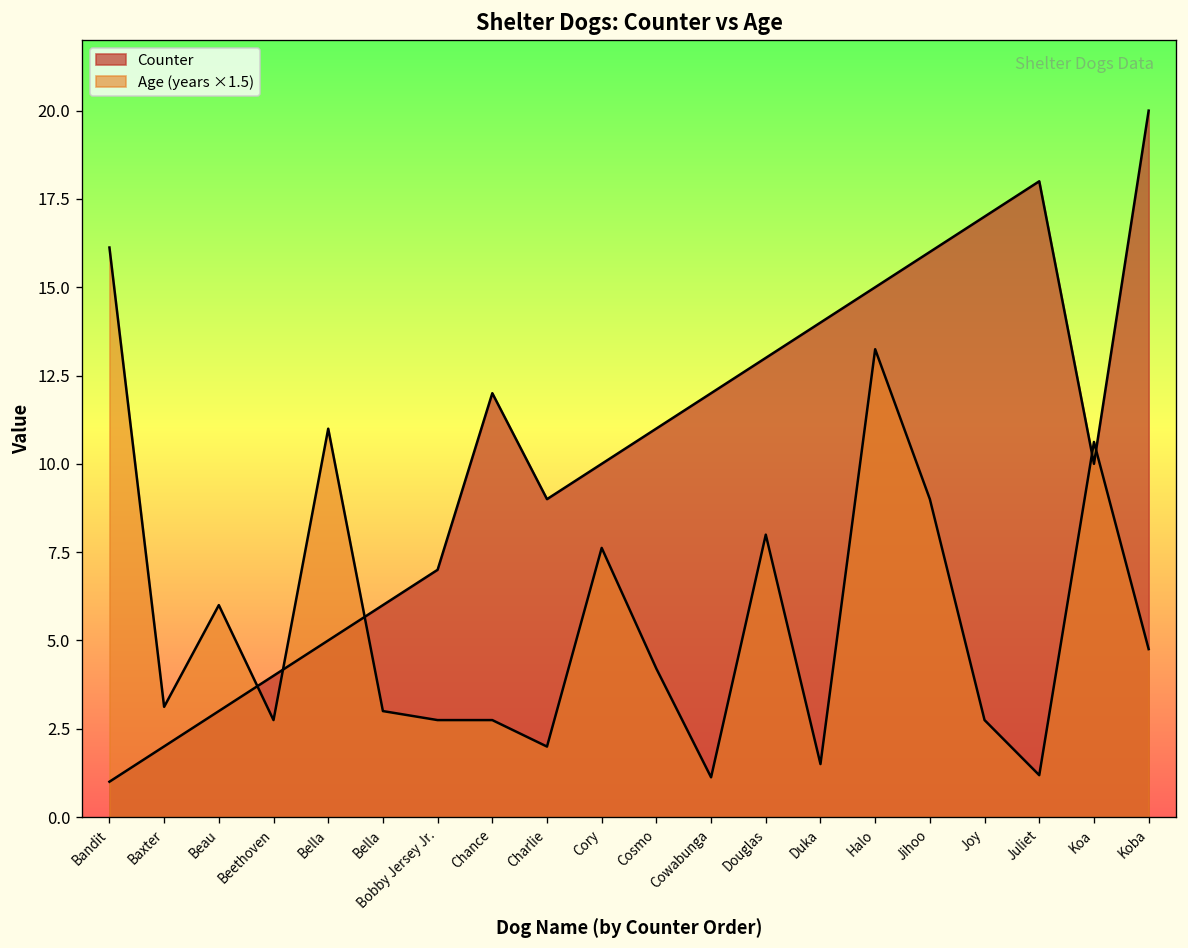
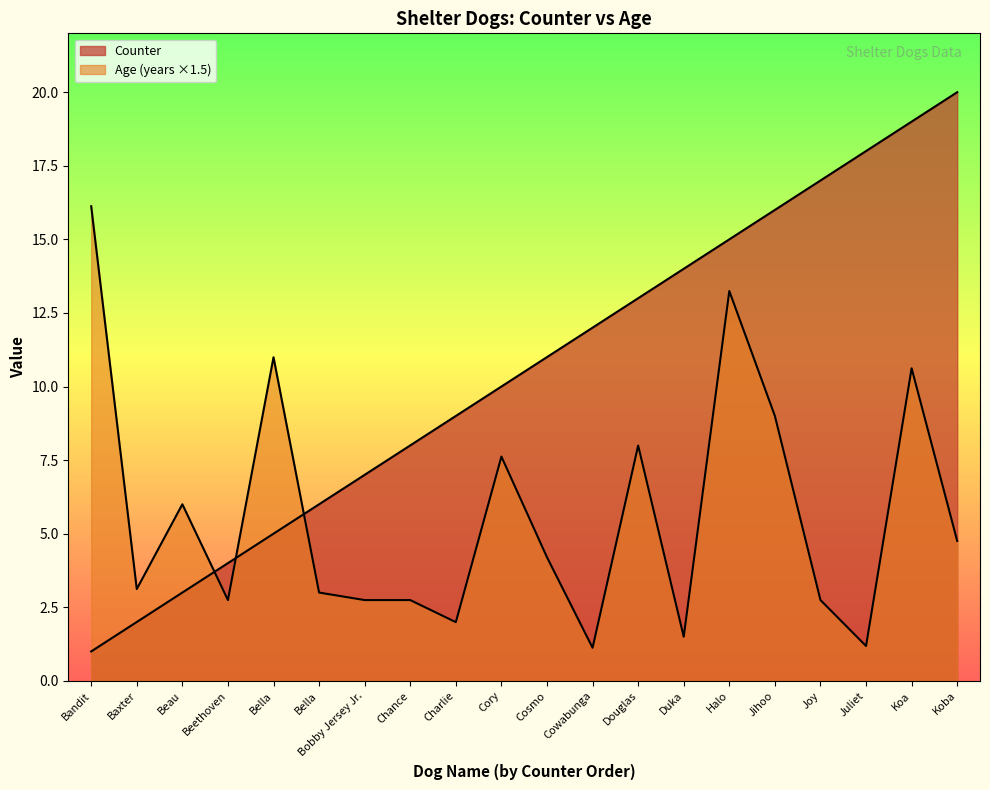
Counter, Chance: 12 -> 8
Counter, Koa: 10 -> 19
